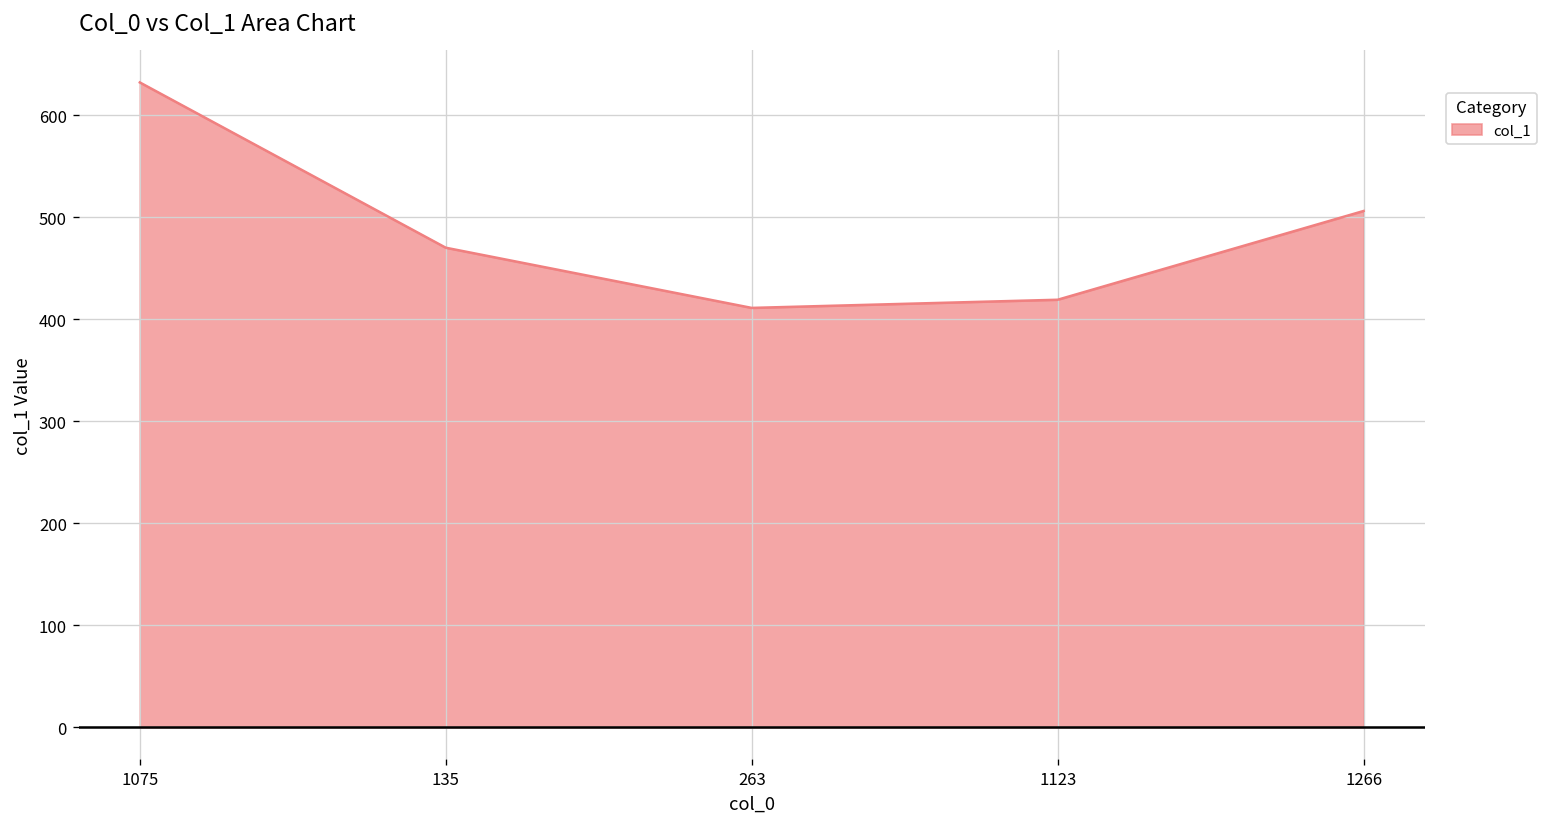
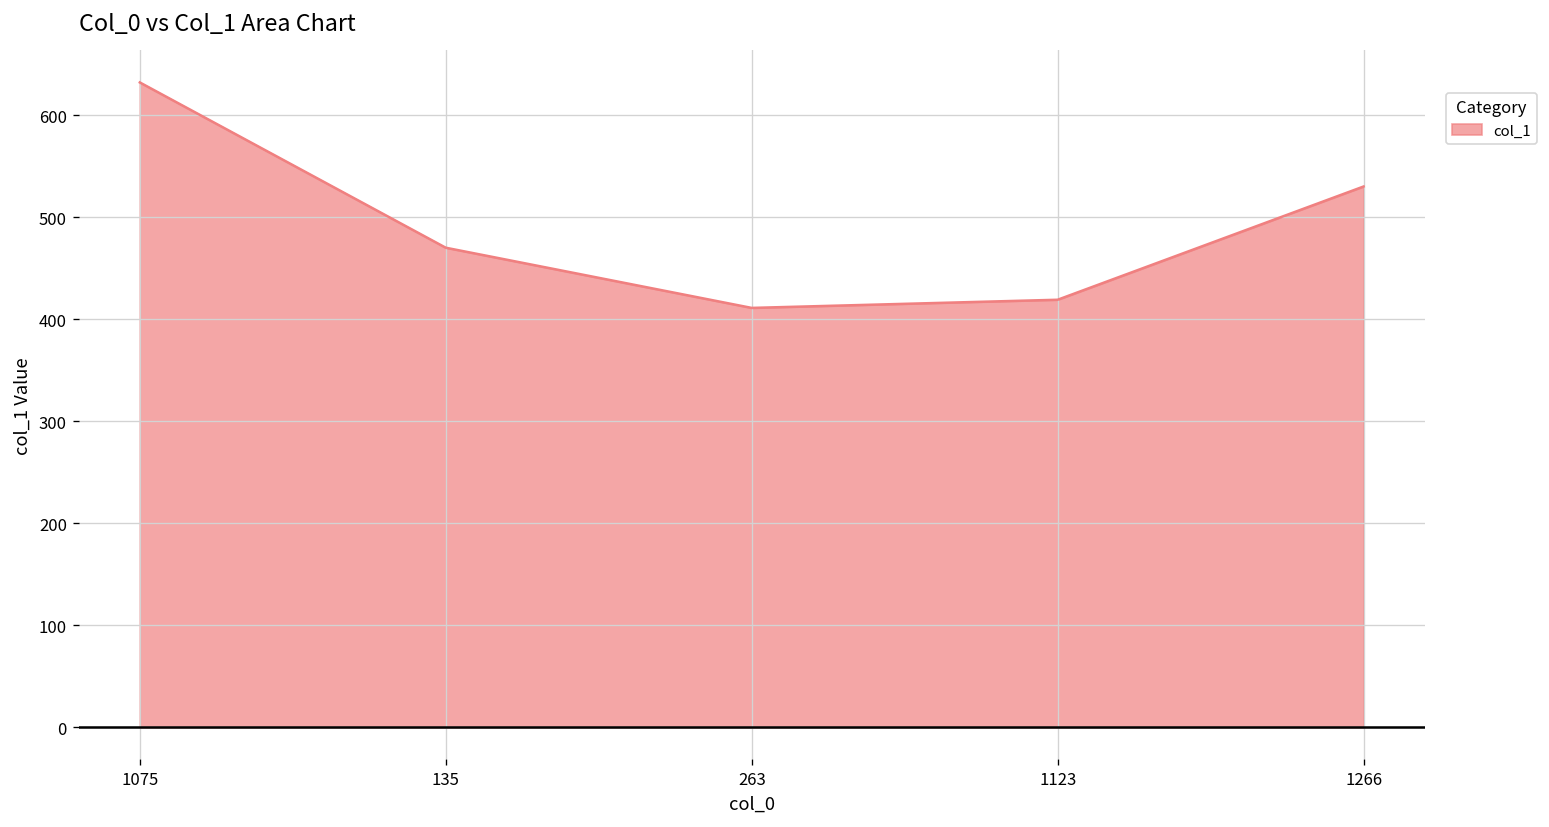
1266: 510 -> 530
